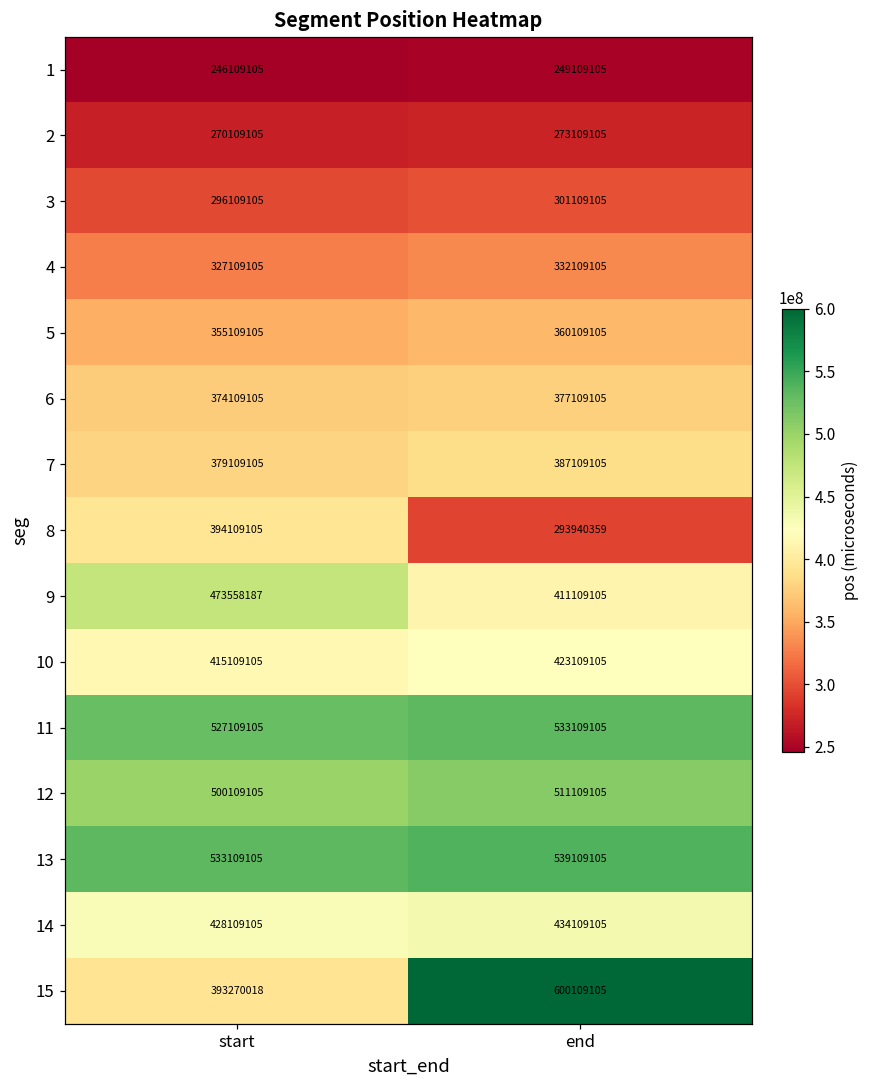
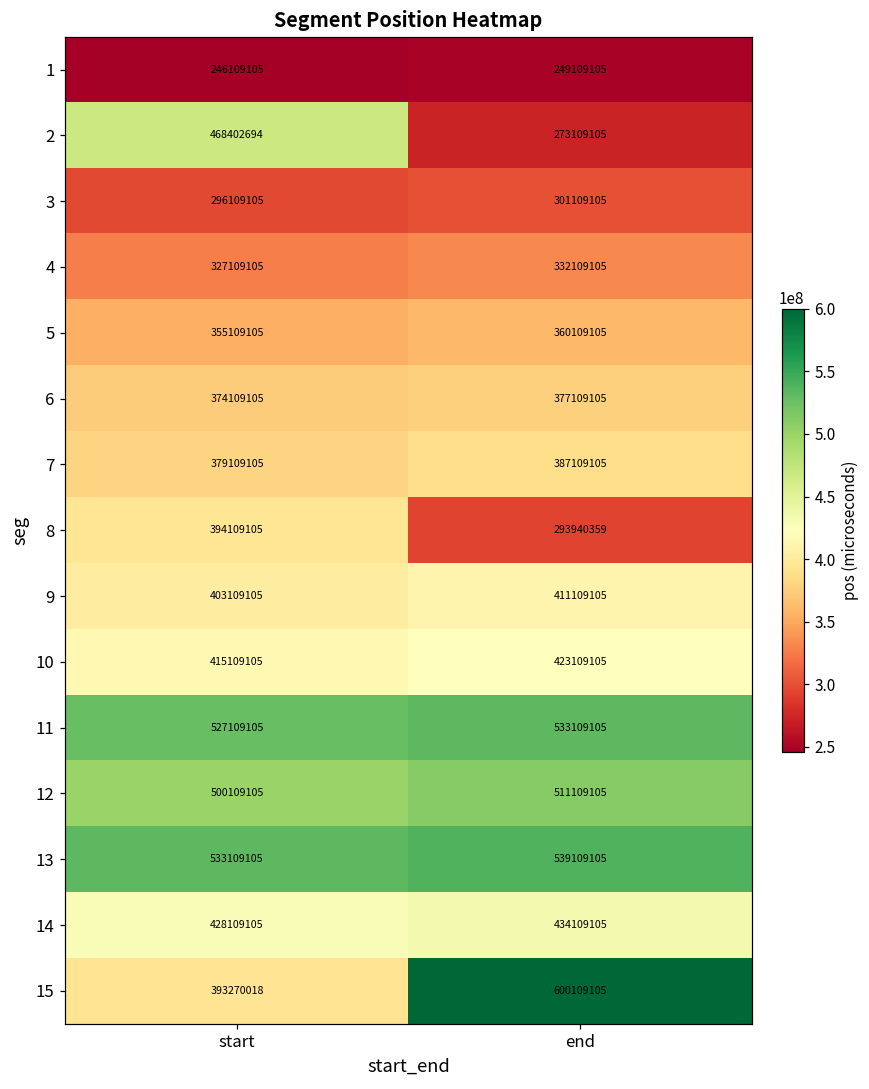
2, start: 270109105 -> 468402694
9, start: 473558187 -> 403109105
